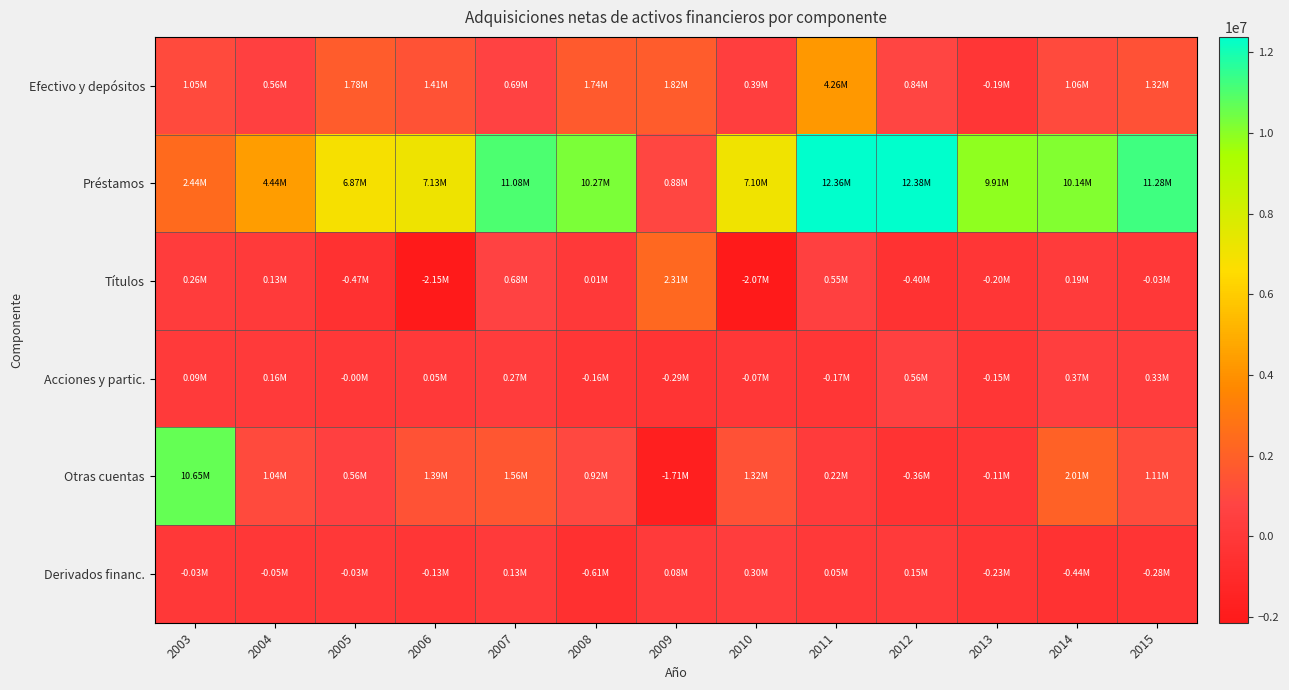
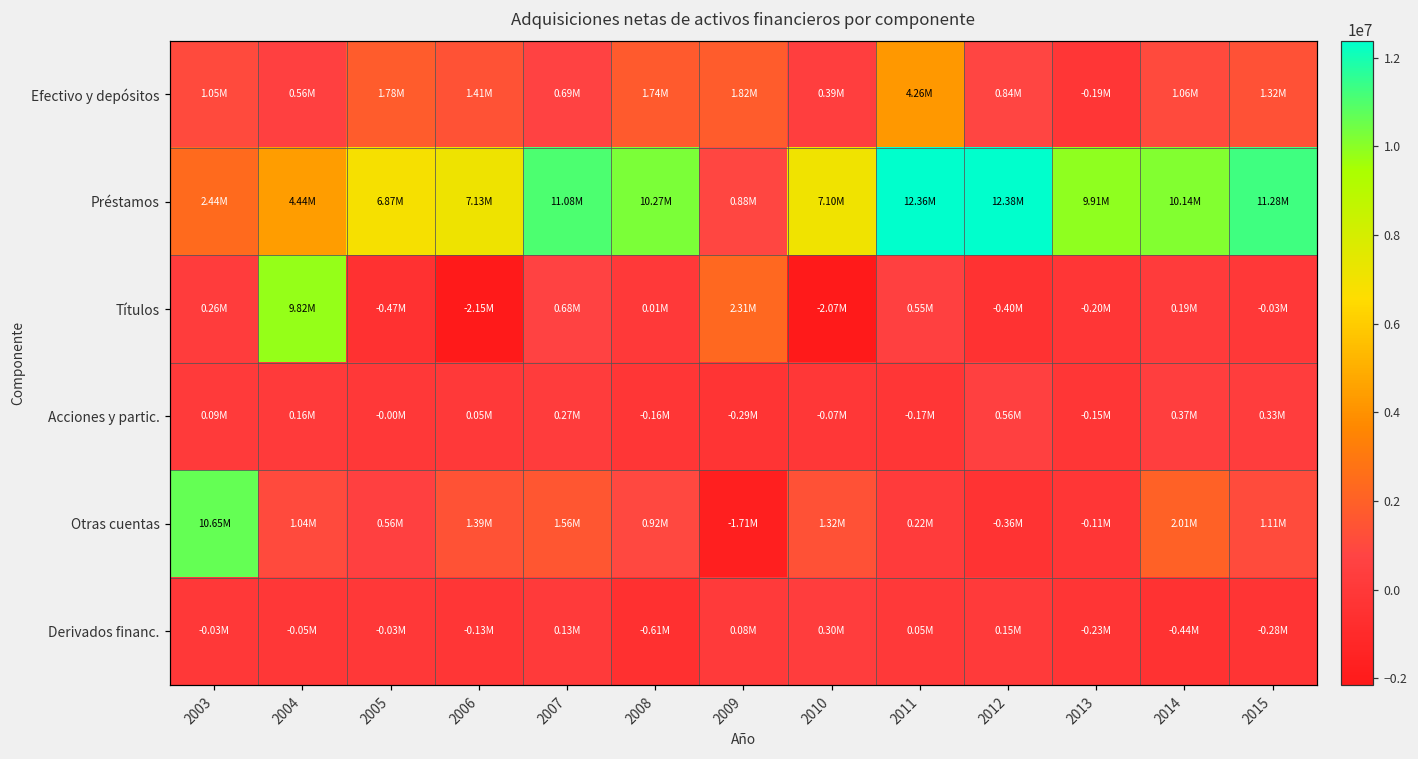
Títulos, 2004: 0.13M -> 9.82M
